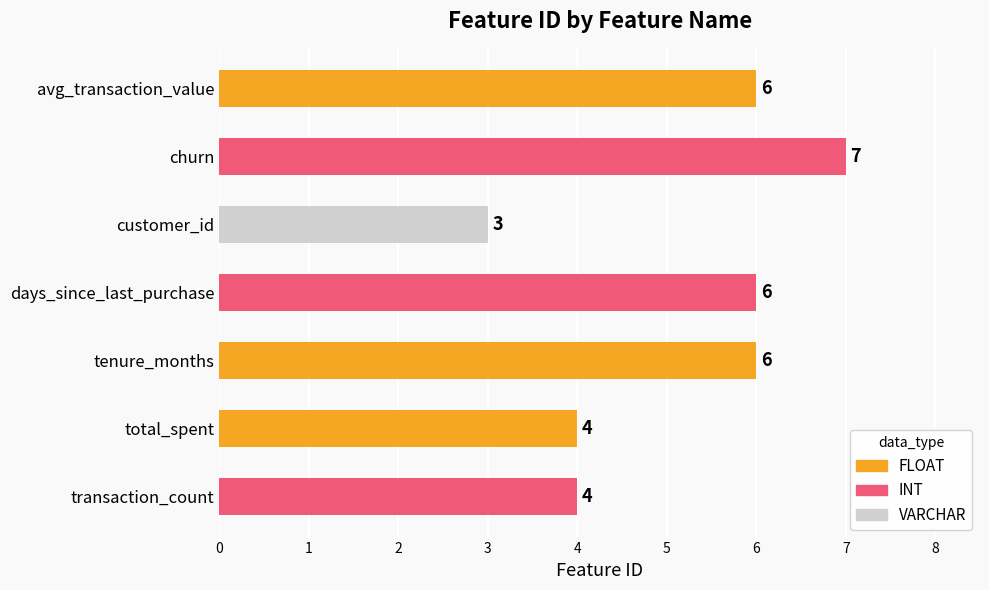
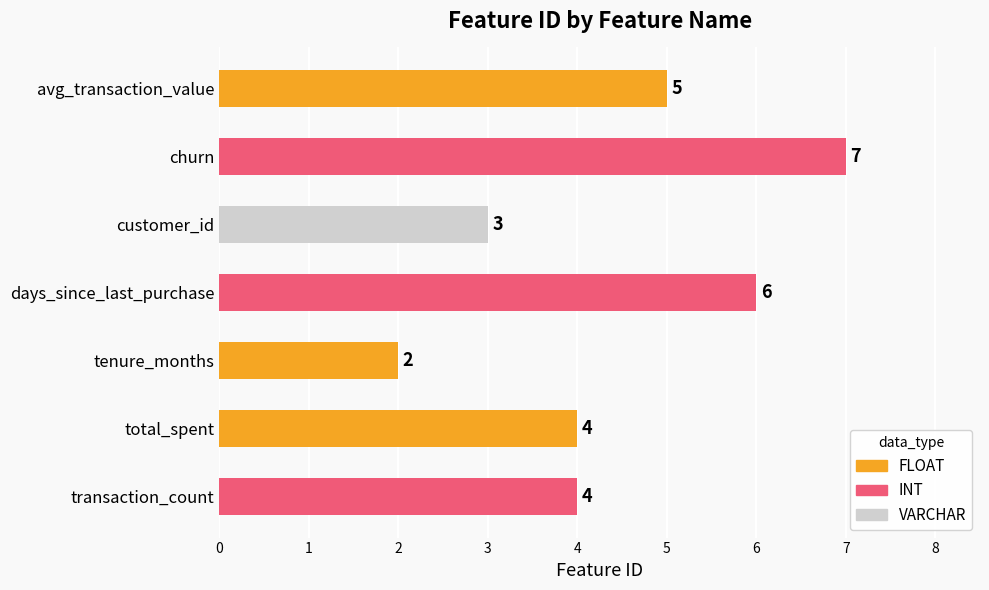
avg_transaction_value: 6 -> 5
tenure_months: 6 -> 2
